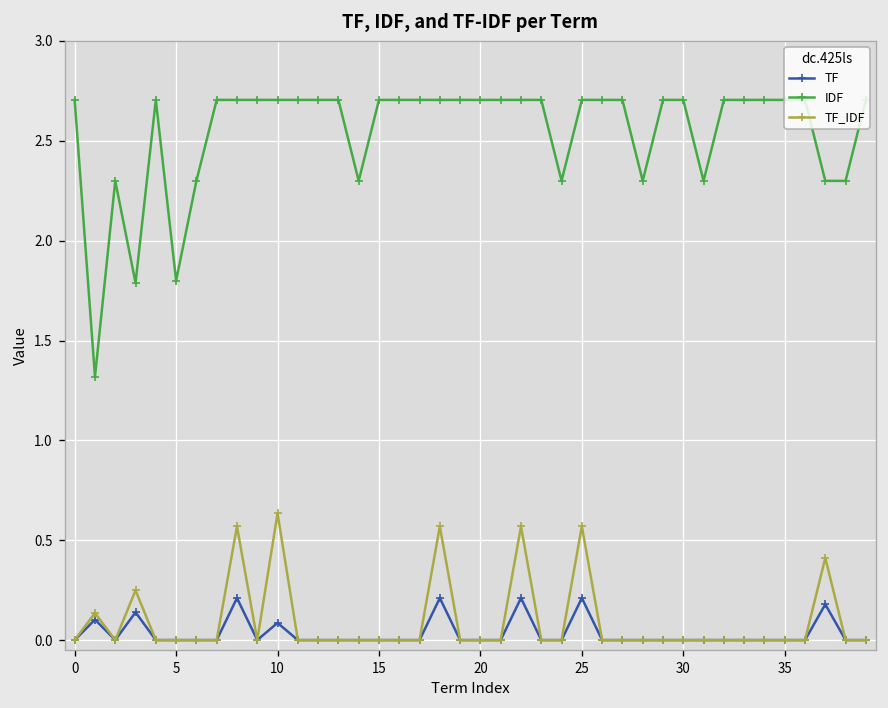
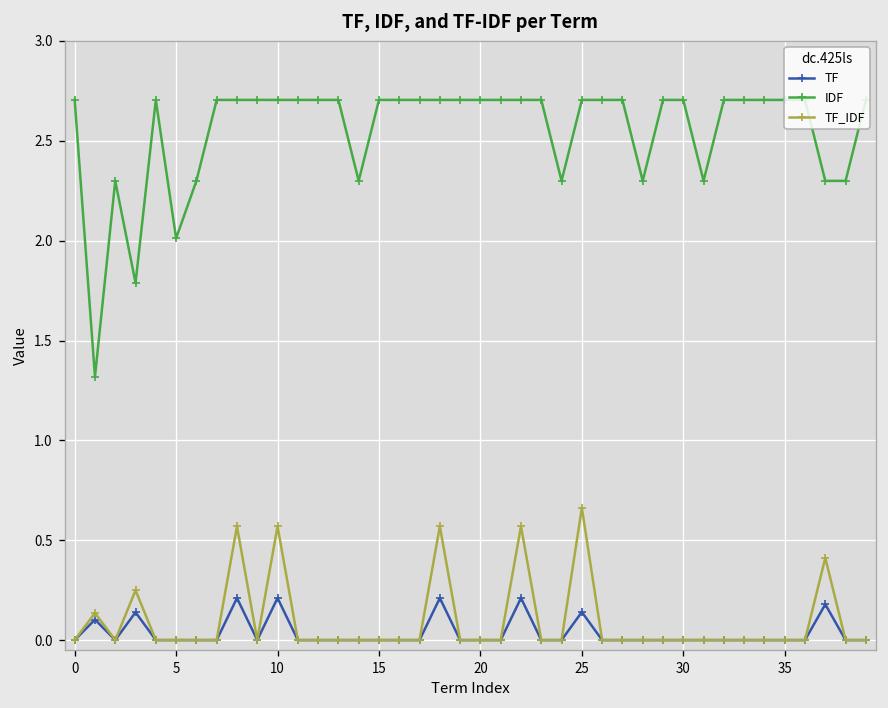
IDF, 5: 1.80 -> 2.01
TF, 10: 0.09 -> 0.21
TF_IDF, 10: 0.63 -> 0.57
TF, 25: 0.21 -> 0.14
TF_IDF, 25: 0.57 -> 0.66
